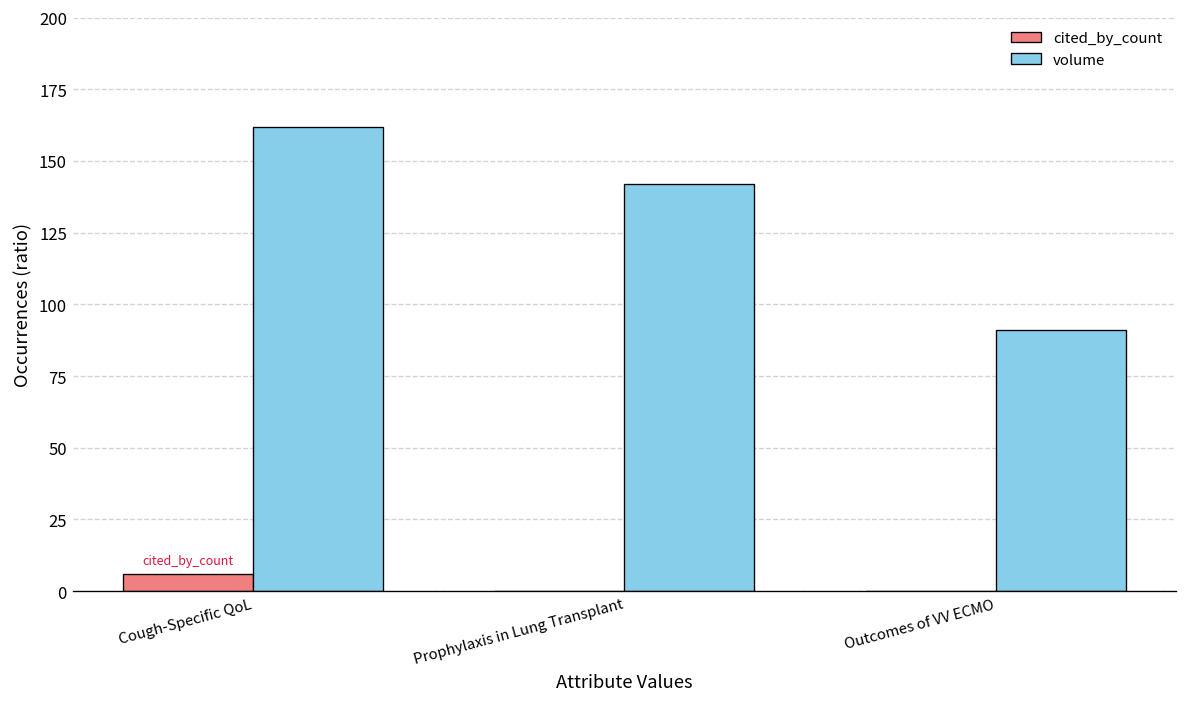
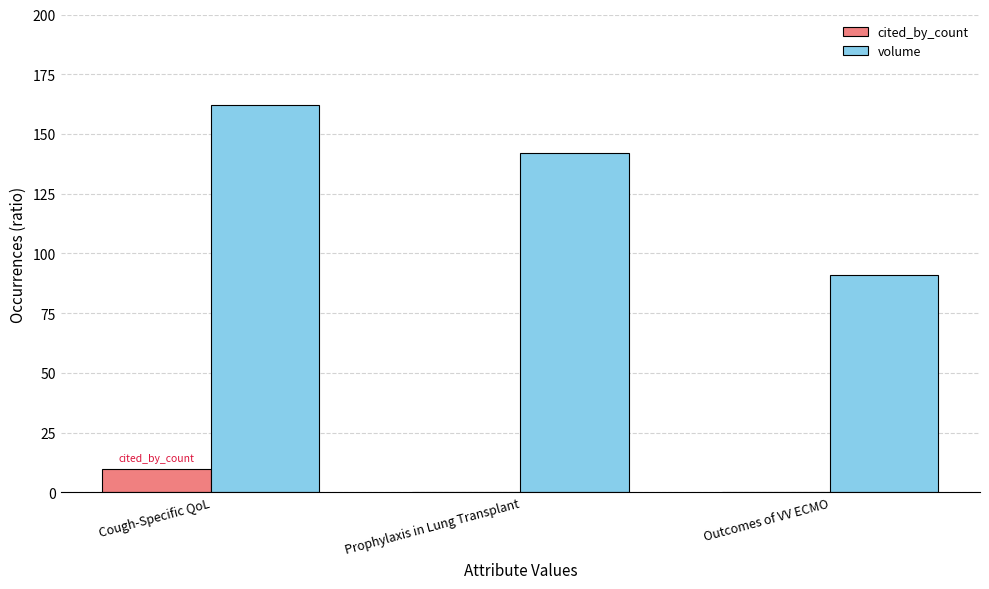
cited_by_count, Cough-Specific QoL: 6 -> 10
